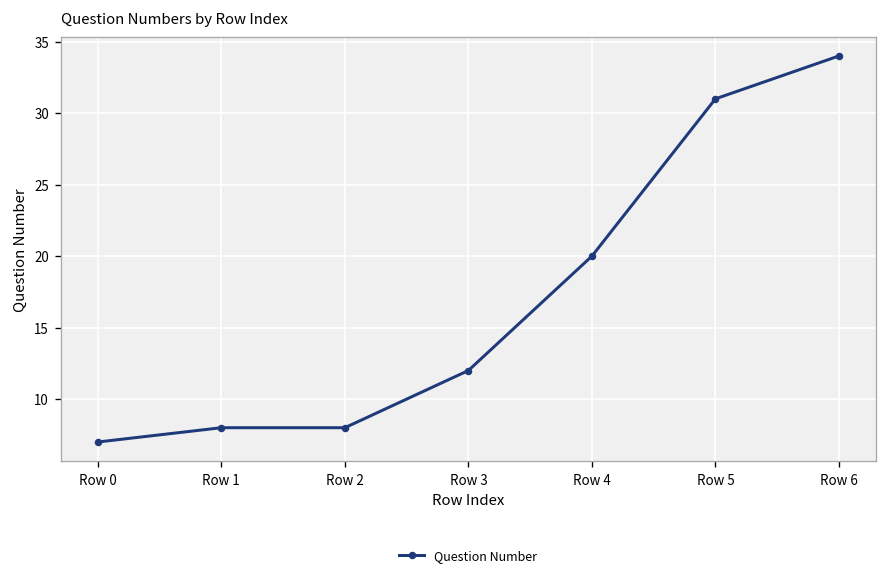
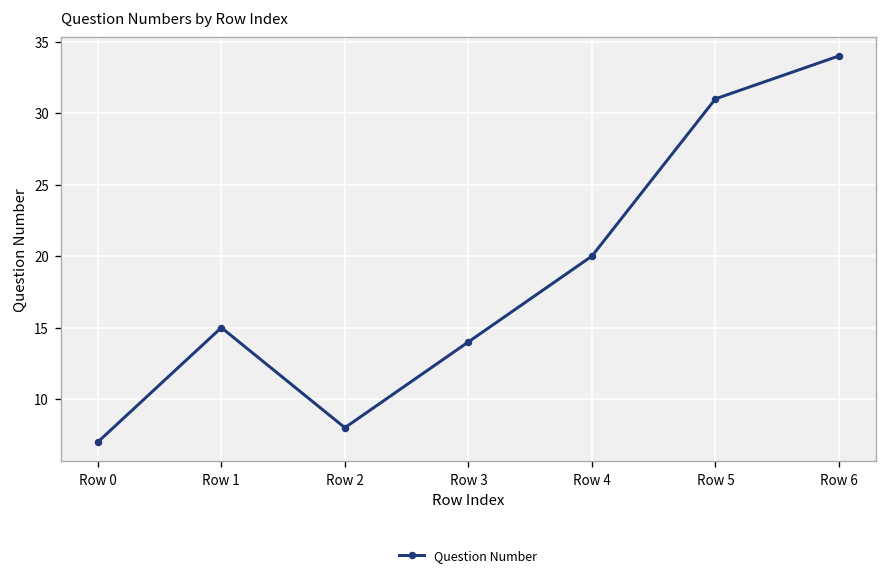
Row 1: 8 -> 15
Row 3: 12 -> 14
